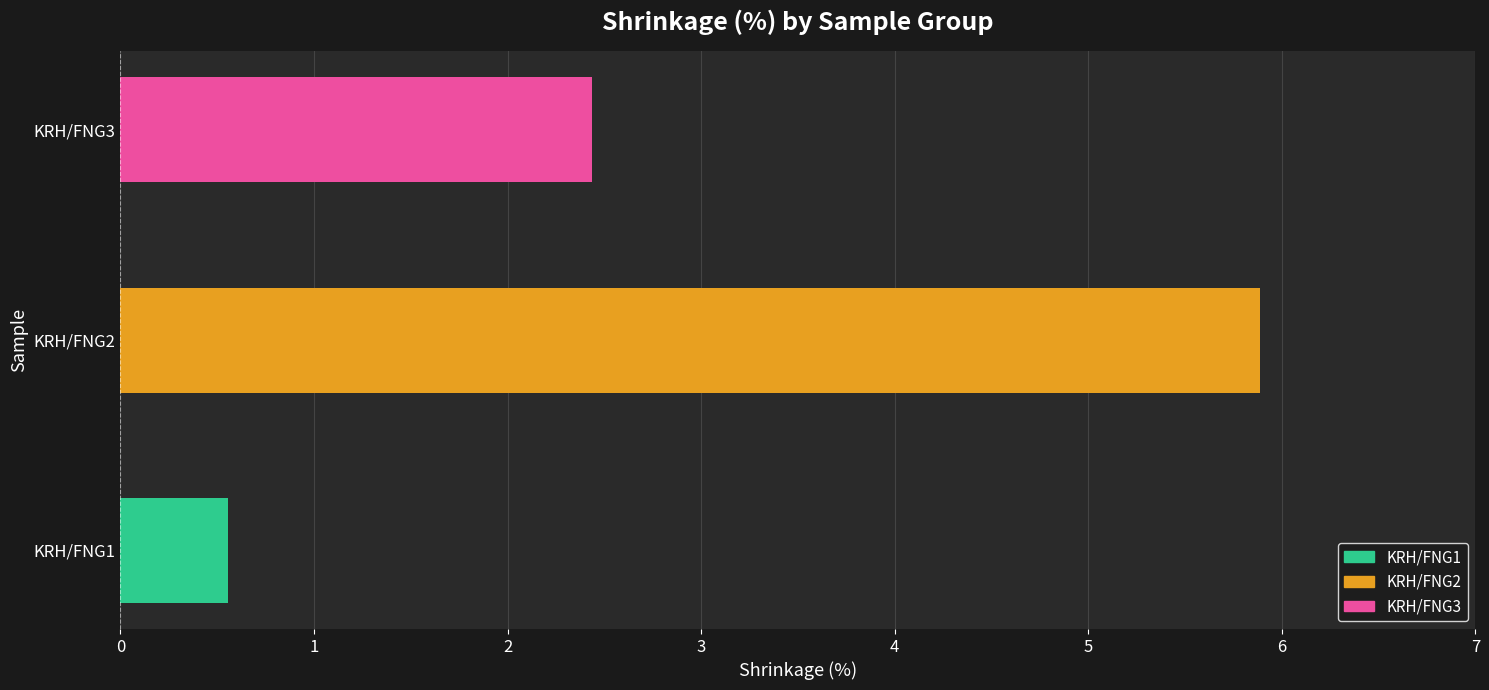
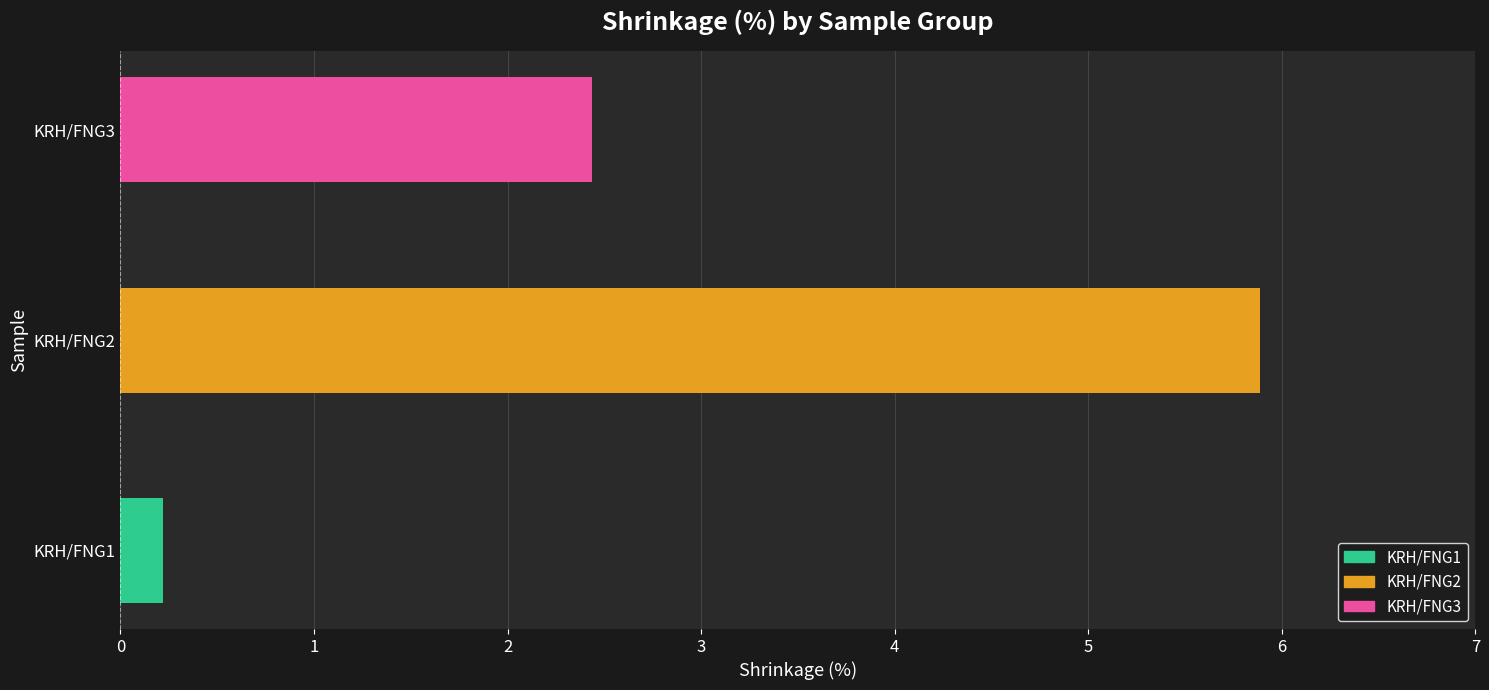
KRH/FNG1: 0.56 -> 0.22
